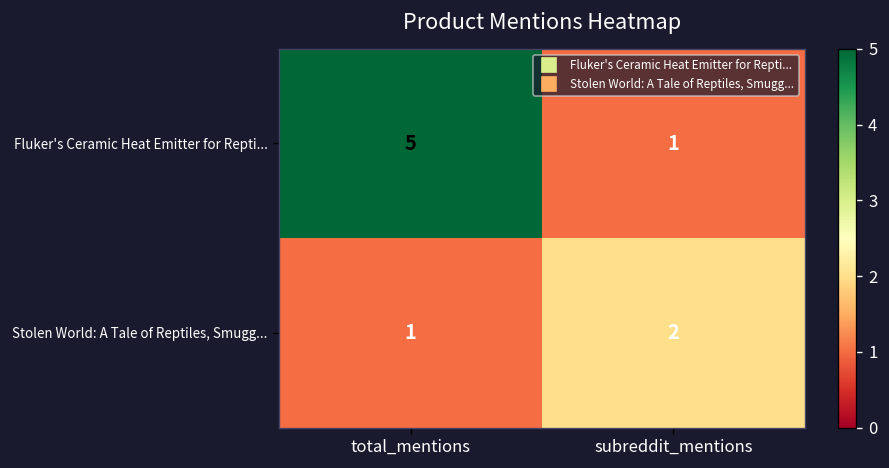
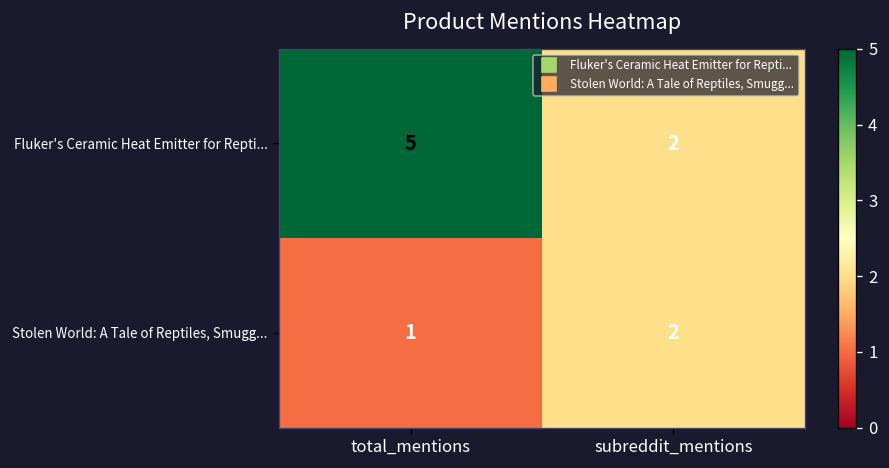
Fluker's Ceramic Heat Emitter for Repti..., subreddit_mentions: 1 -> 2
